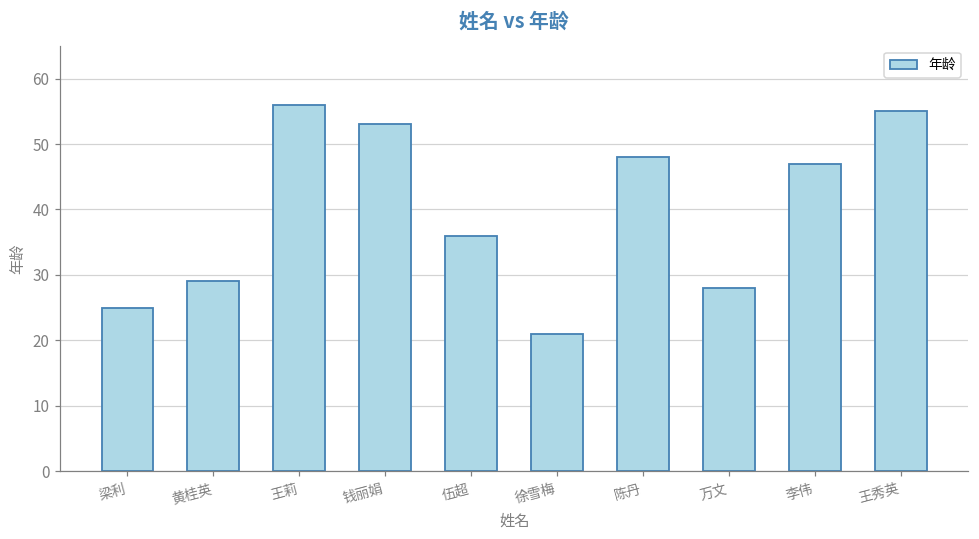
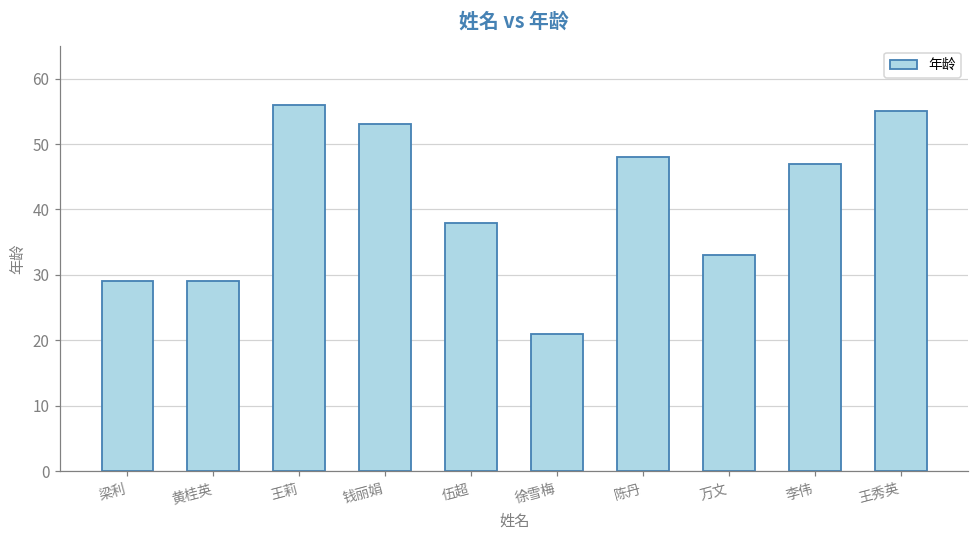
梁利: 25 -> 29
伍超: 36 -> 38
万文: 28 -> 33
